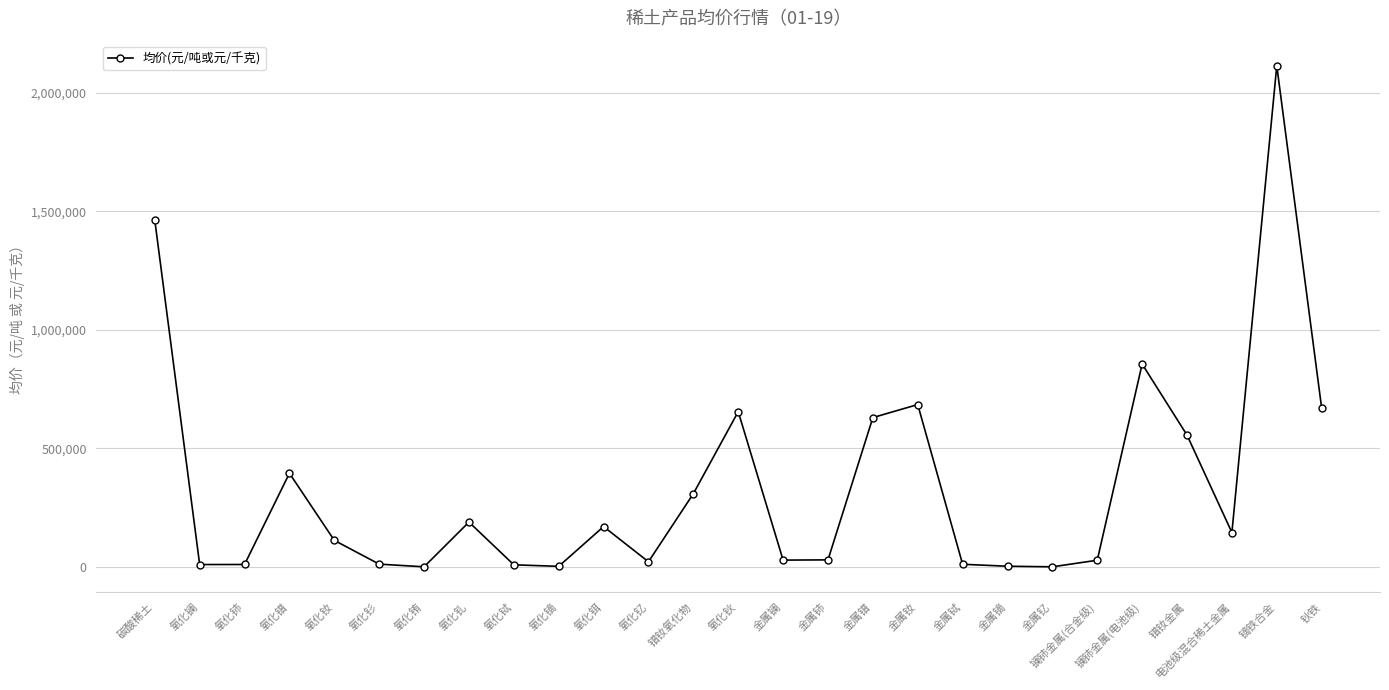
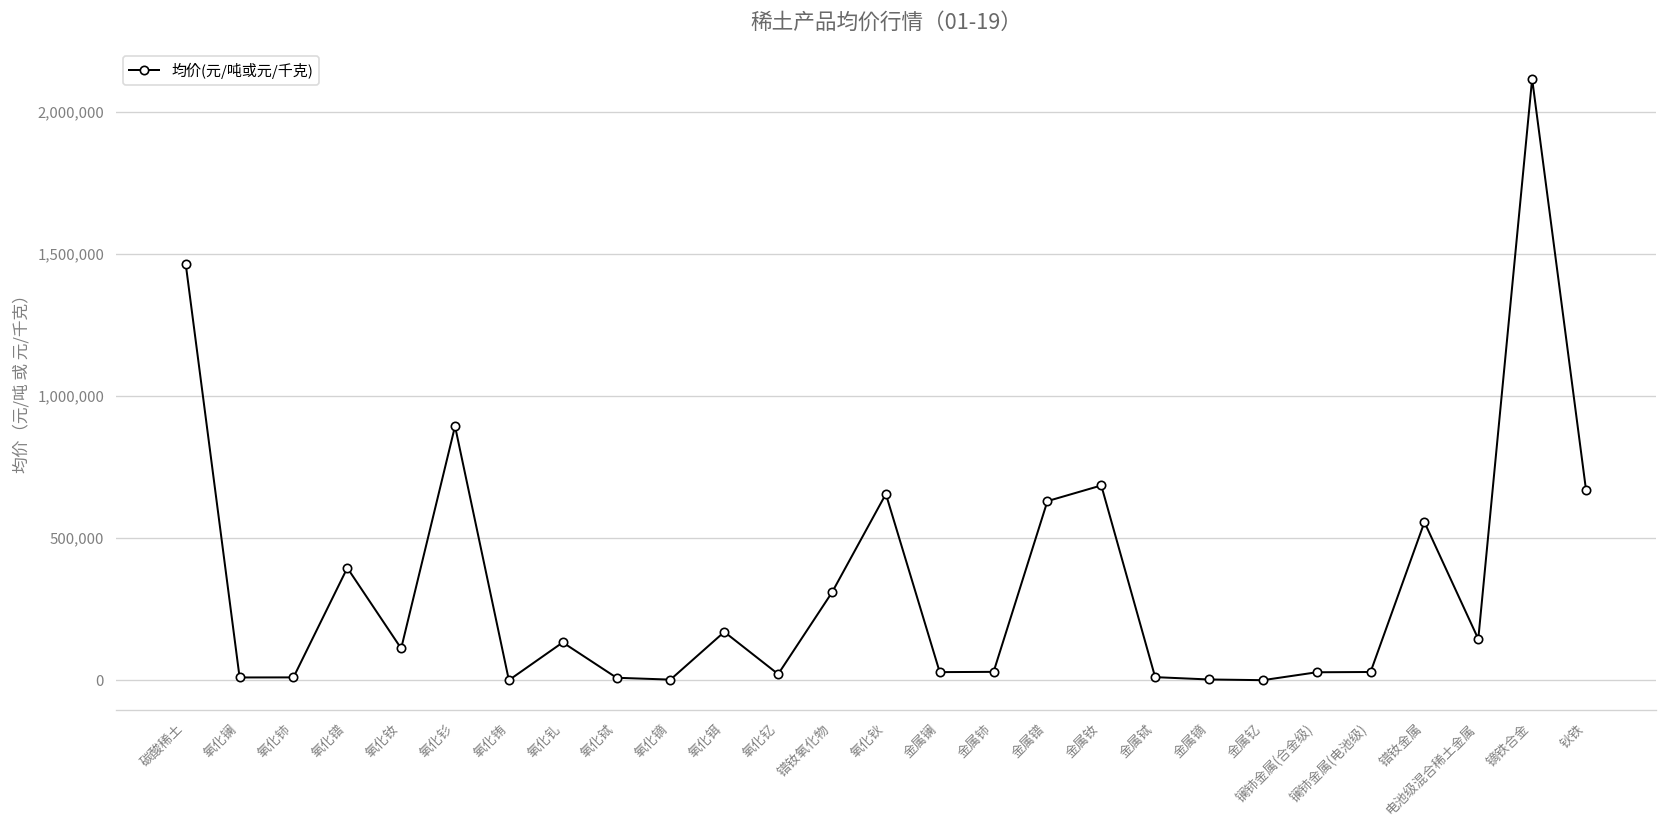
氧化钐: 10,000 -> 890,000
氧化钆: 190,000 -> 130,000
镧铈金属(电池级): 860,000 -> 30,000
